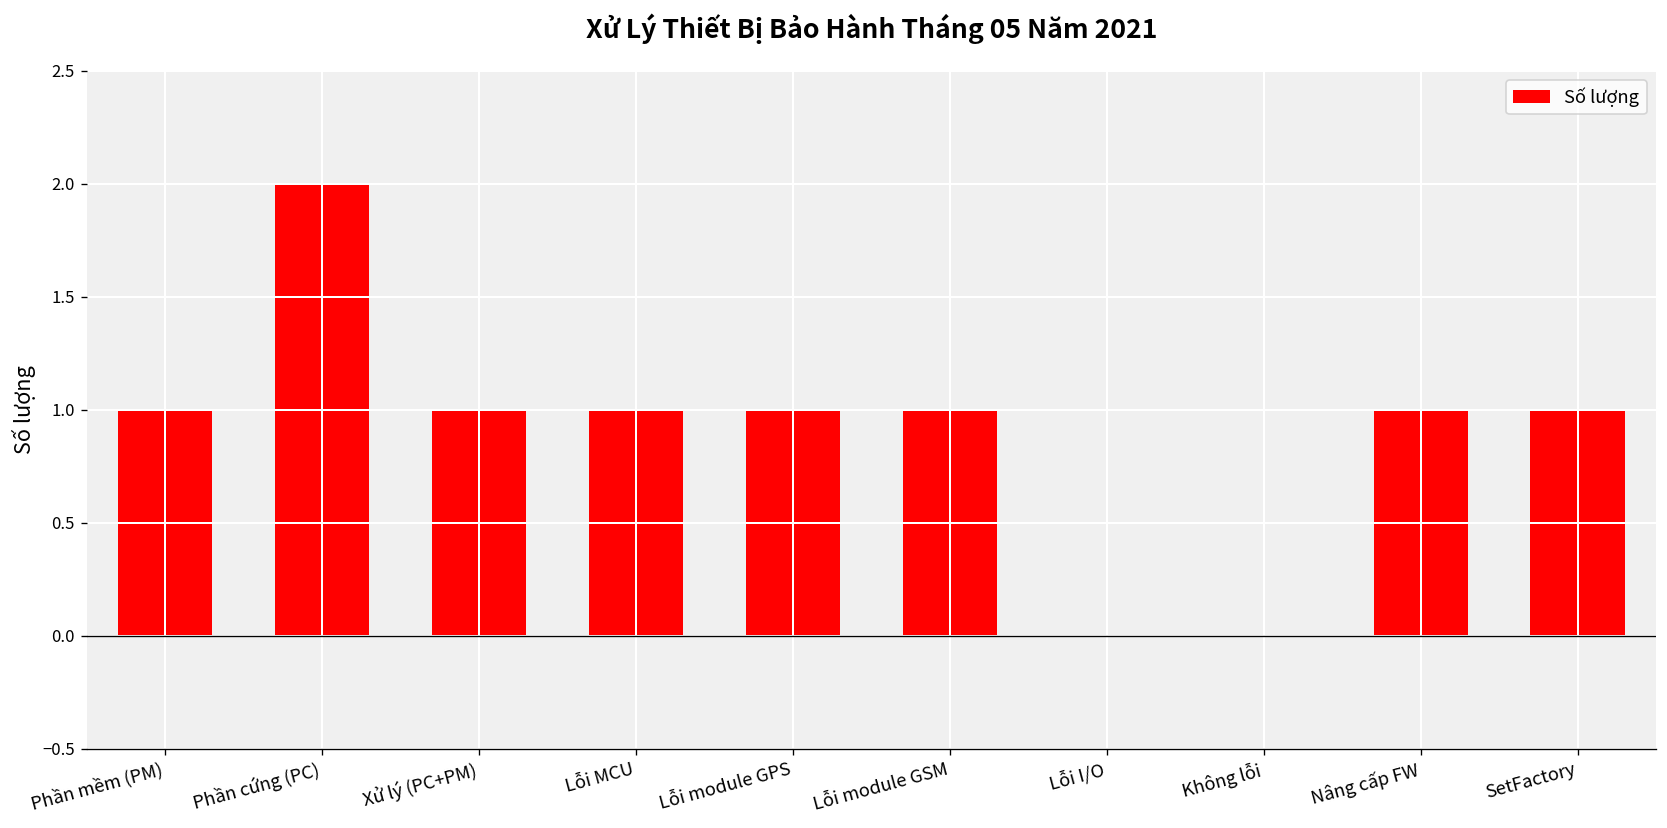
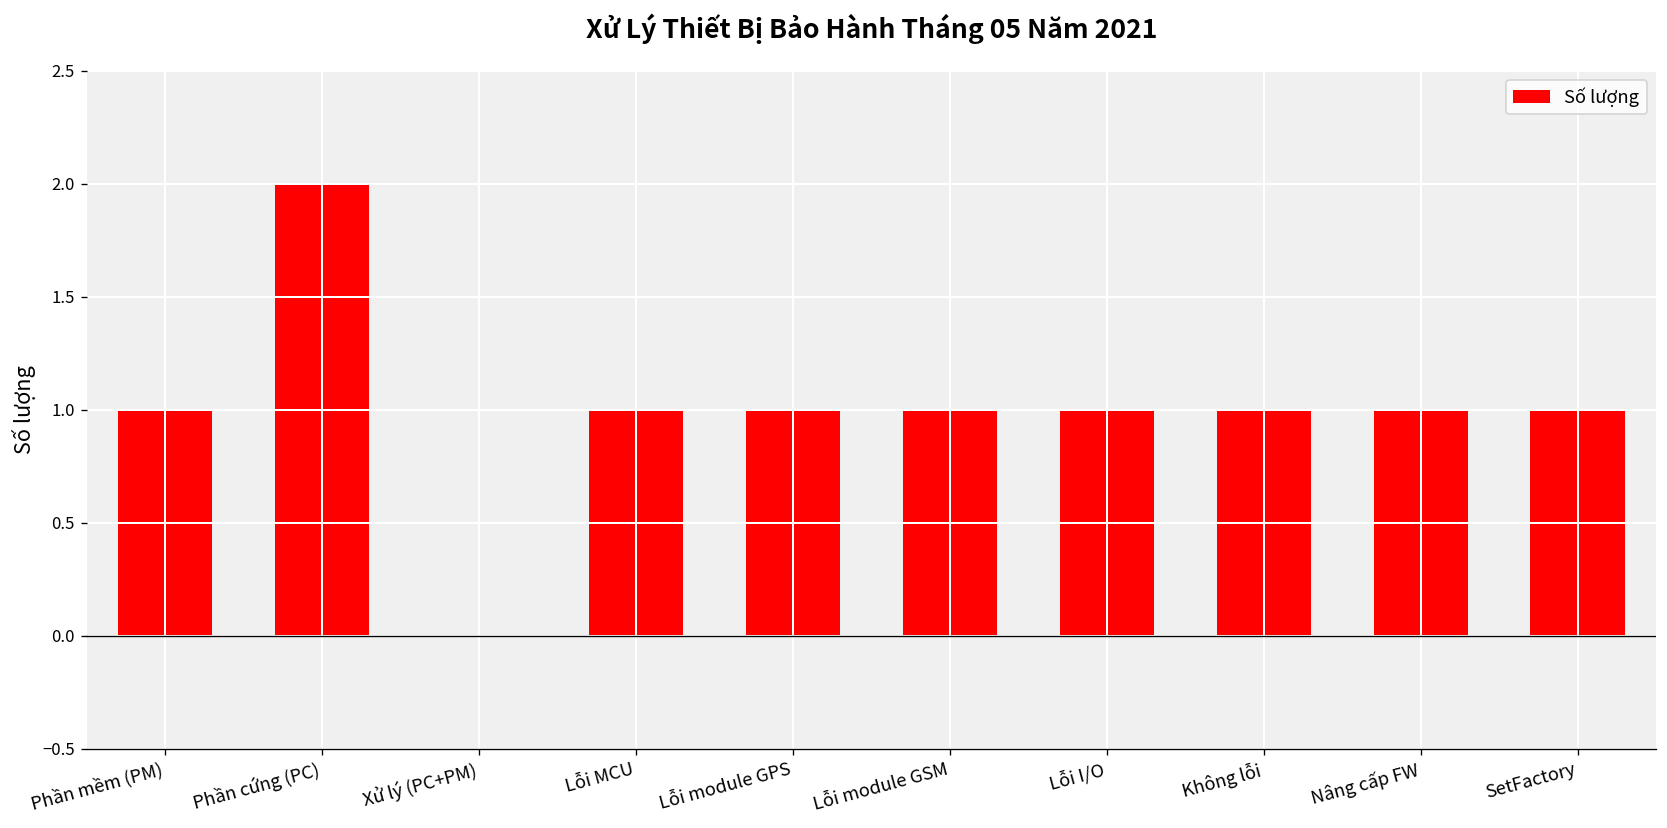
Xử lý (PC+PM): 1 -> 0
Lỗi I/O: 0 -> 1
Không lỗi: 0 -> 1
